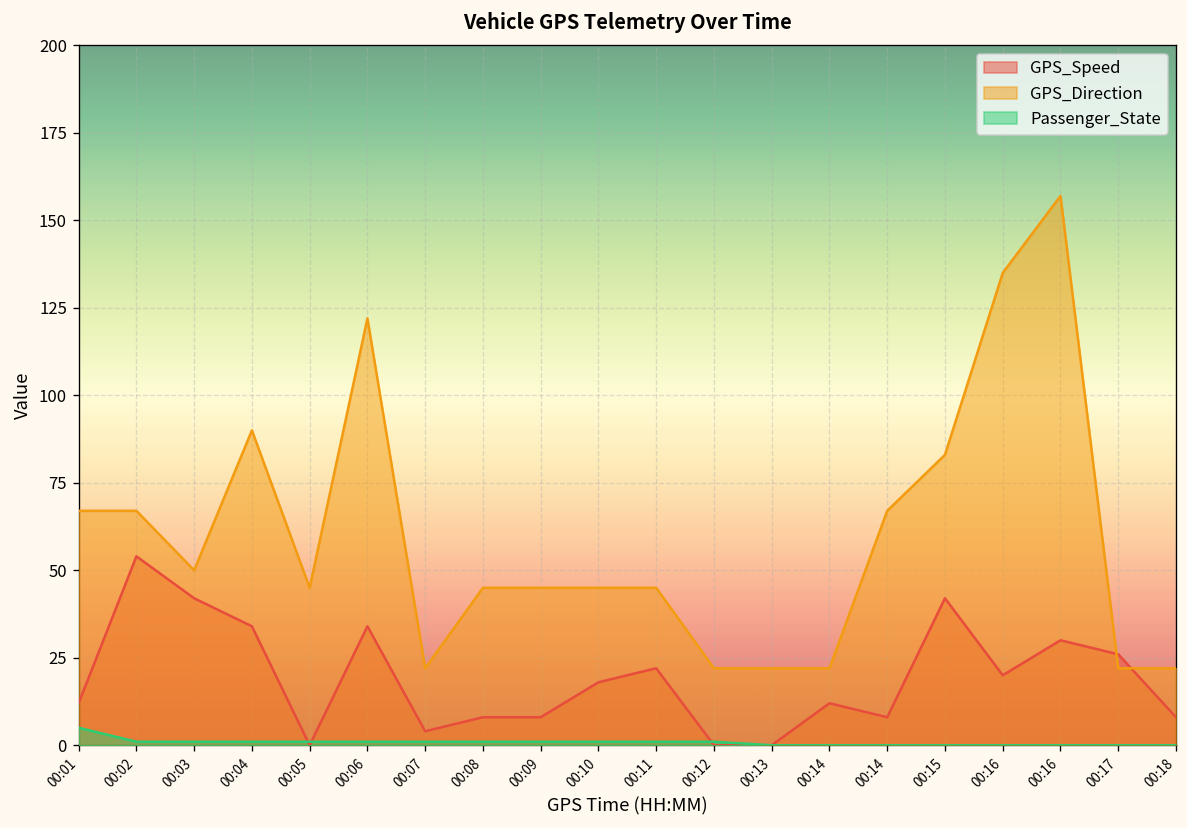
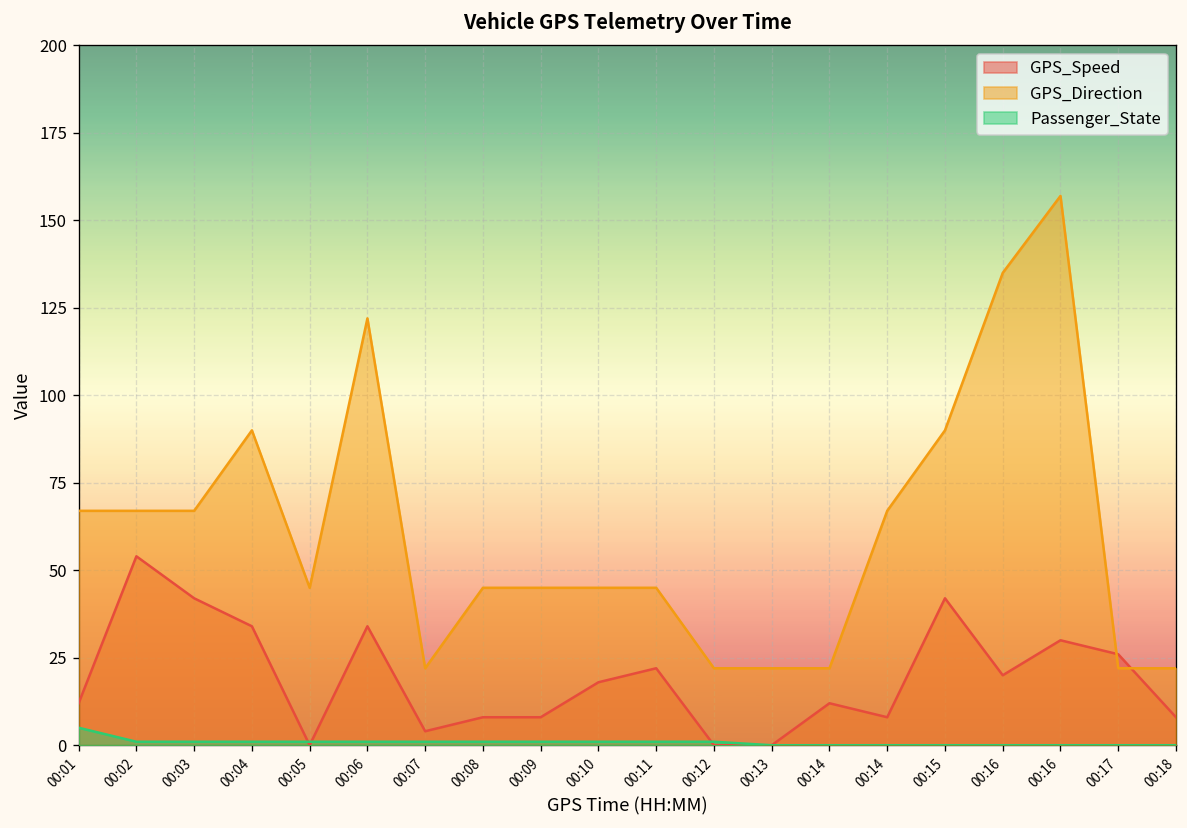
GPS_Direction, 00:03: 50 -> 67
GPS_Direction, 00:15: 83 -> 90
